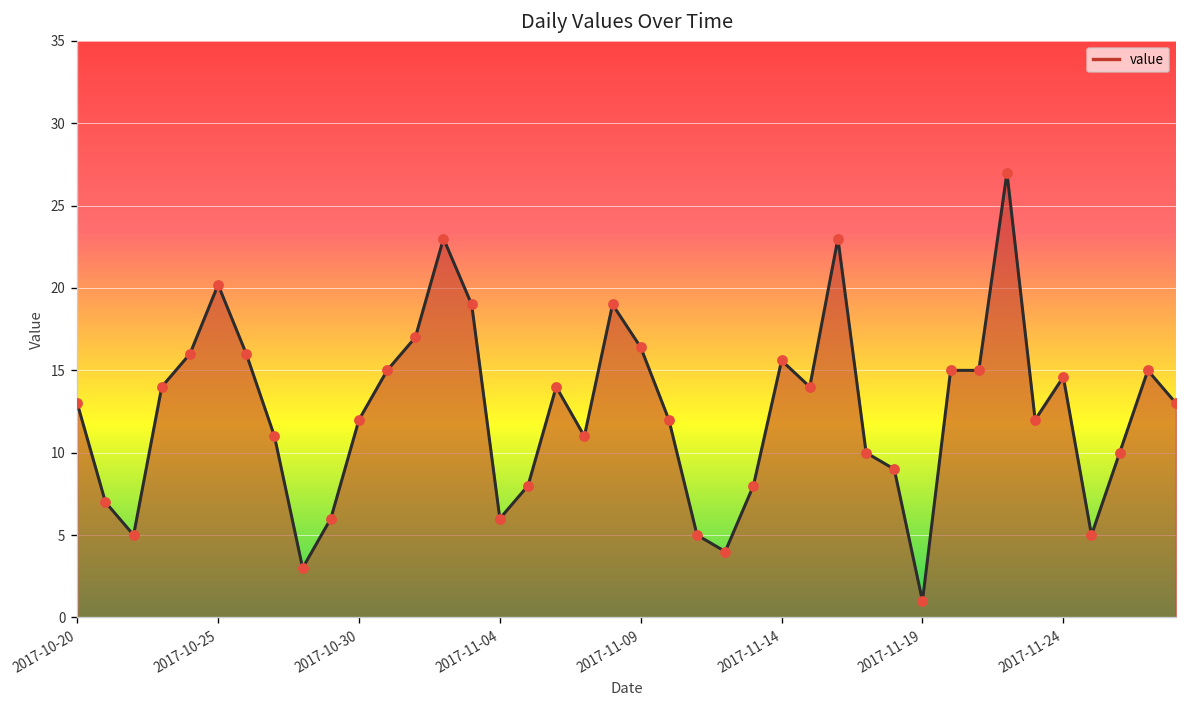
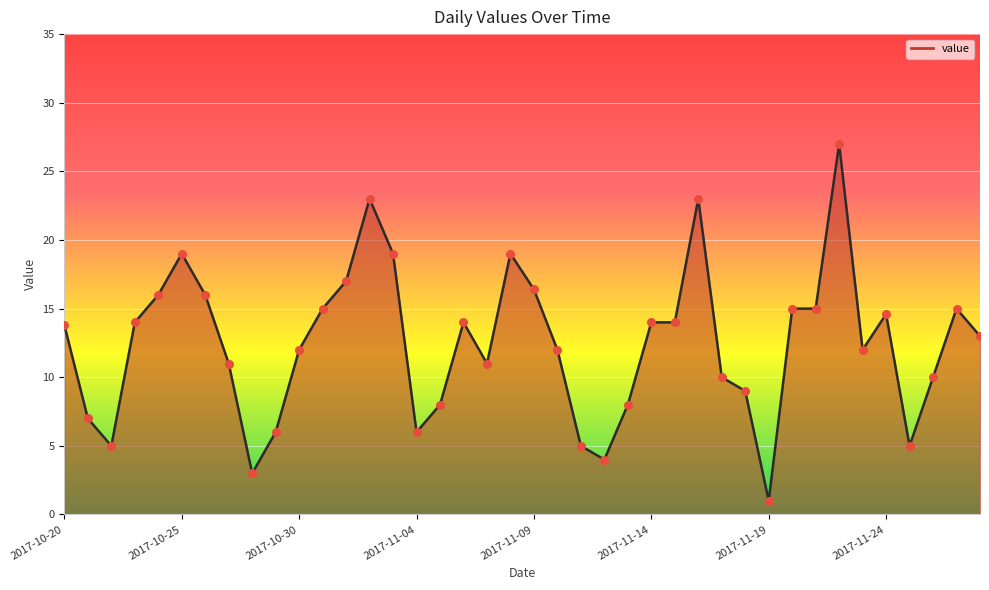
2017-10-20: 13.0 -> 13.8
2017-10-25: 20.2 -> 19.0
2017-11-14: 15.6 -> 14.0
